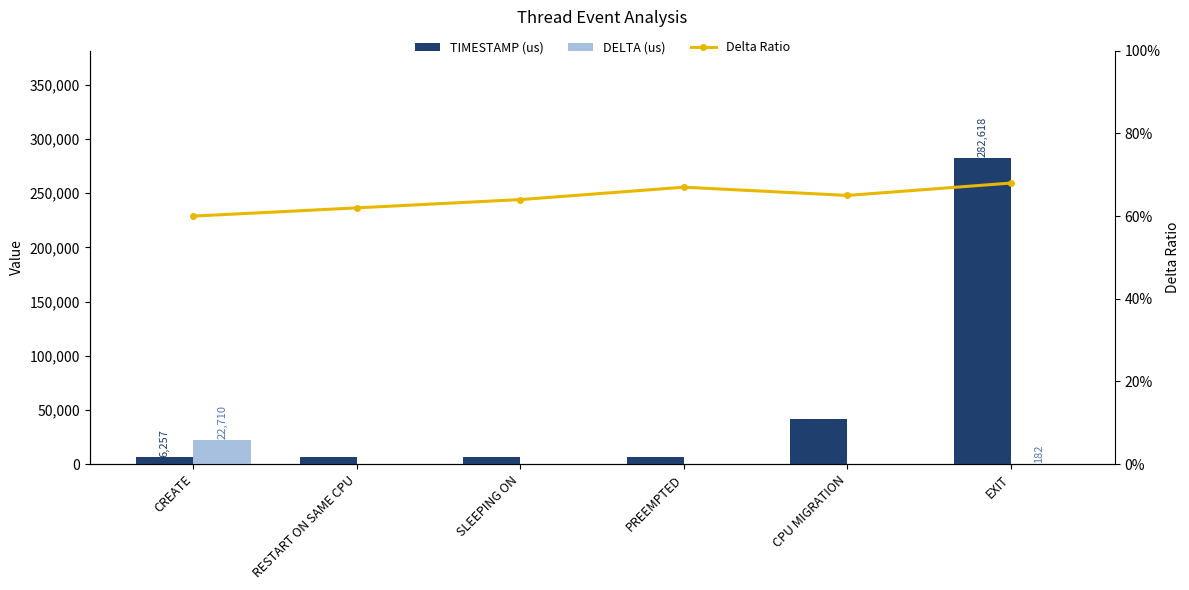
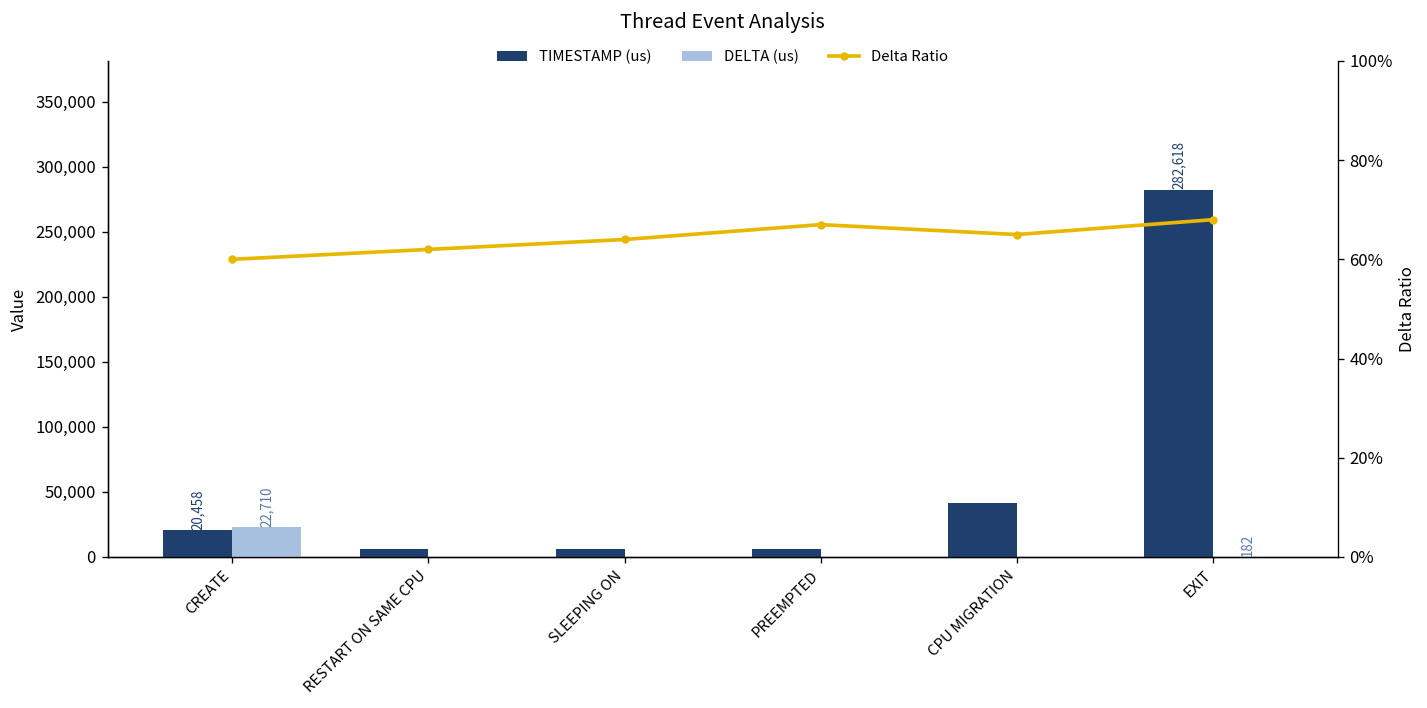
TIMESTAMP (us), CREATE: 6,257 -> 20,458
